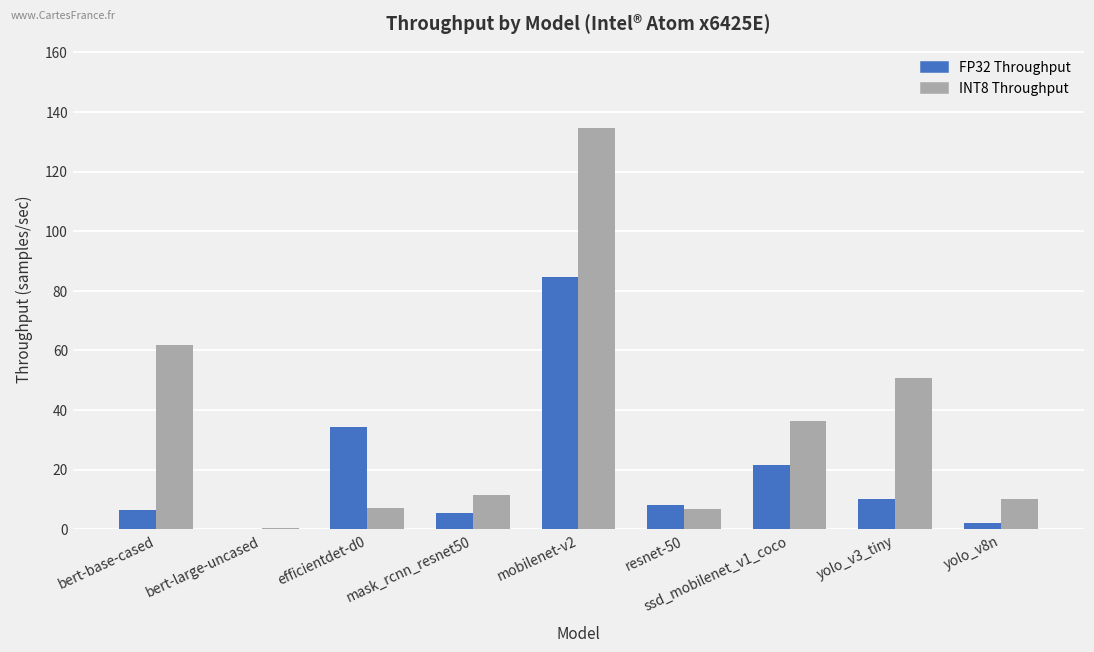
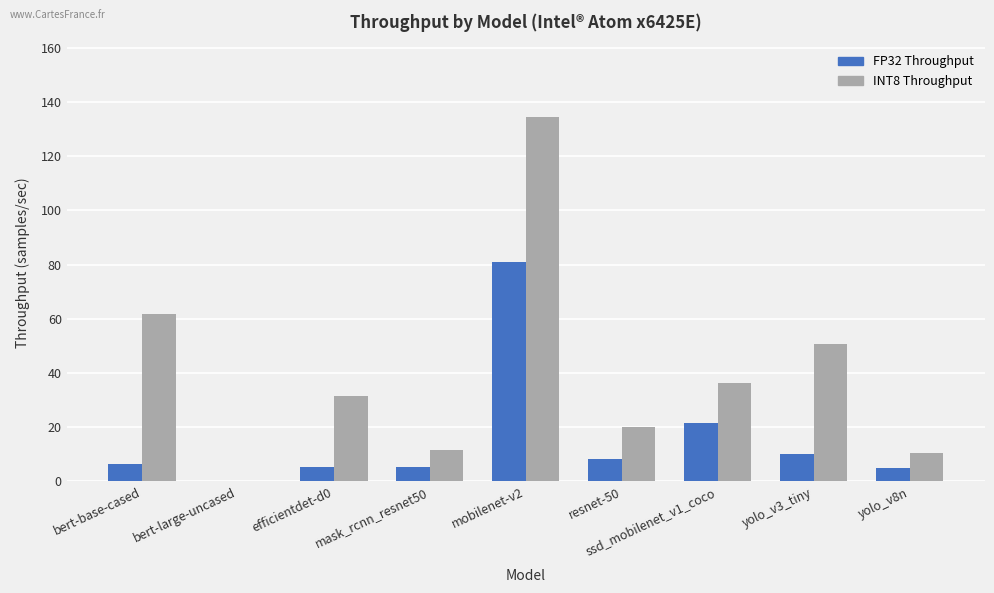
FP32 Throughput, efficientdet-d0: 34 -> 5
INT8 Throughput, efficientdet-d0: 7 -> 32
FP32 Throughput, mobilenet-v2: 85 -> 81
INT8 Throughput, resnet-50: 7 -> 20
FP32 Throughput, yolo_v8n: 2 -> 5
